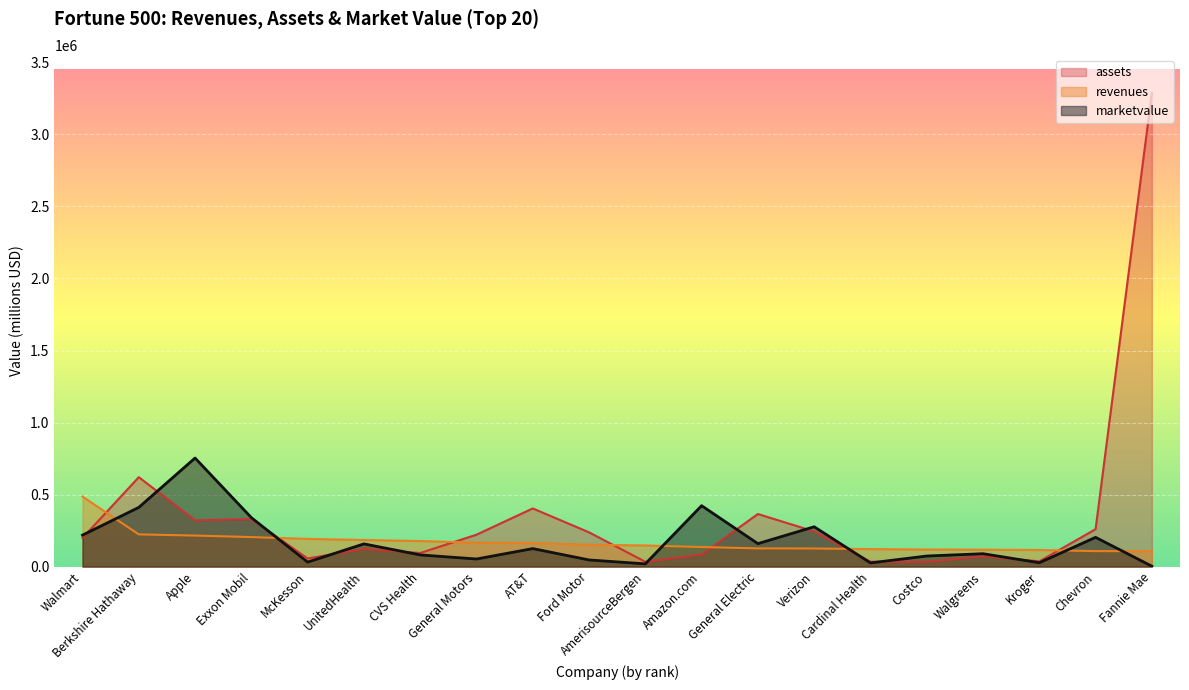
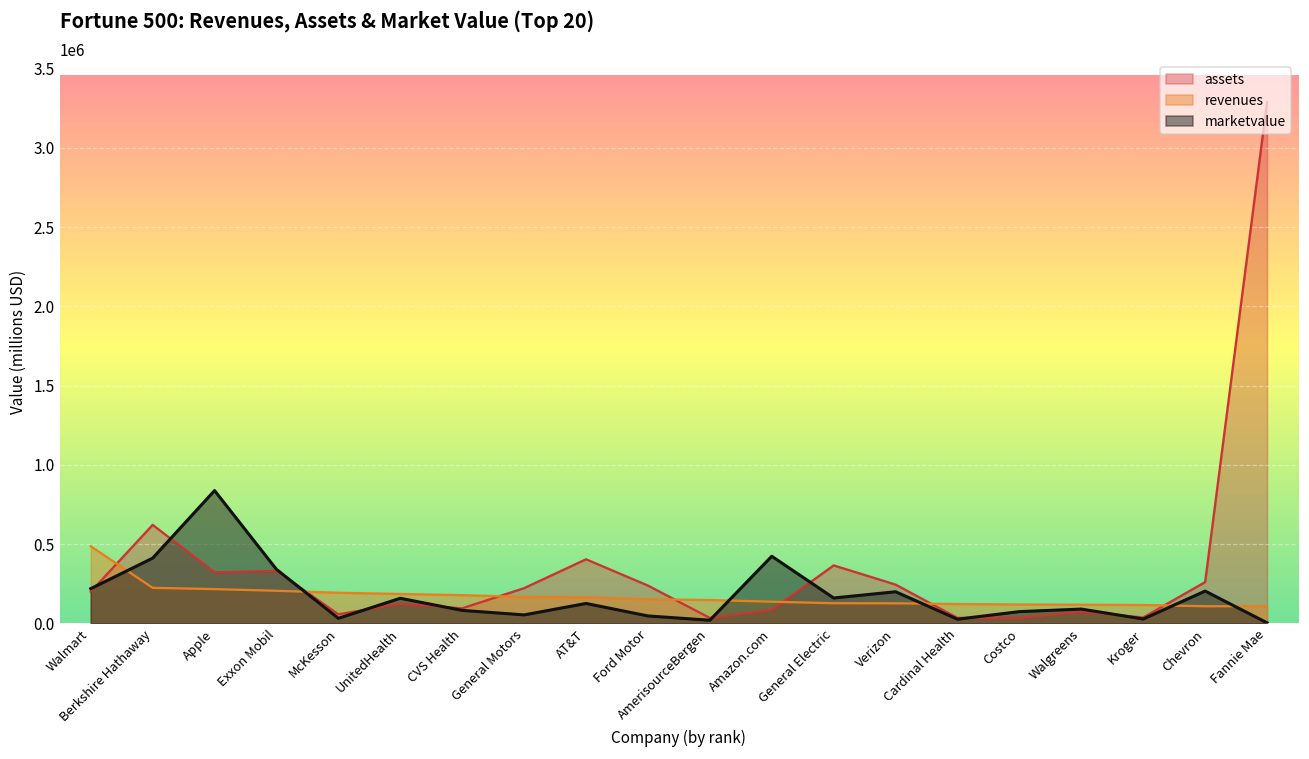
marketvalue, Apple: 750000 -> 840000
marketvalue, Verizon: 280000 -> 200000
